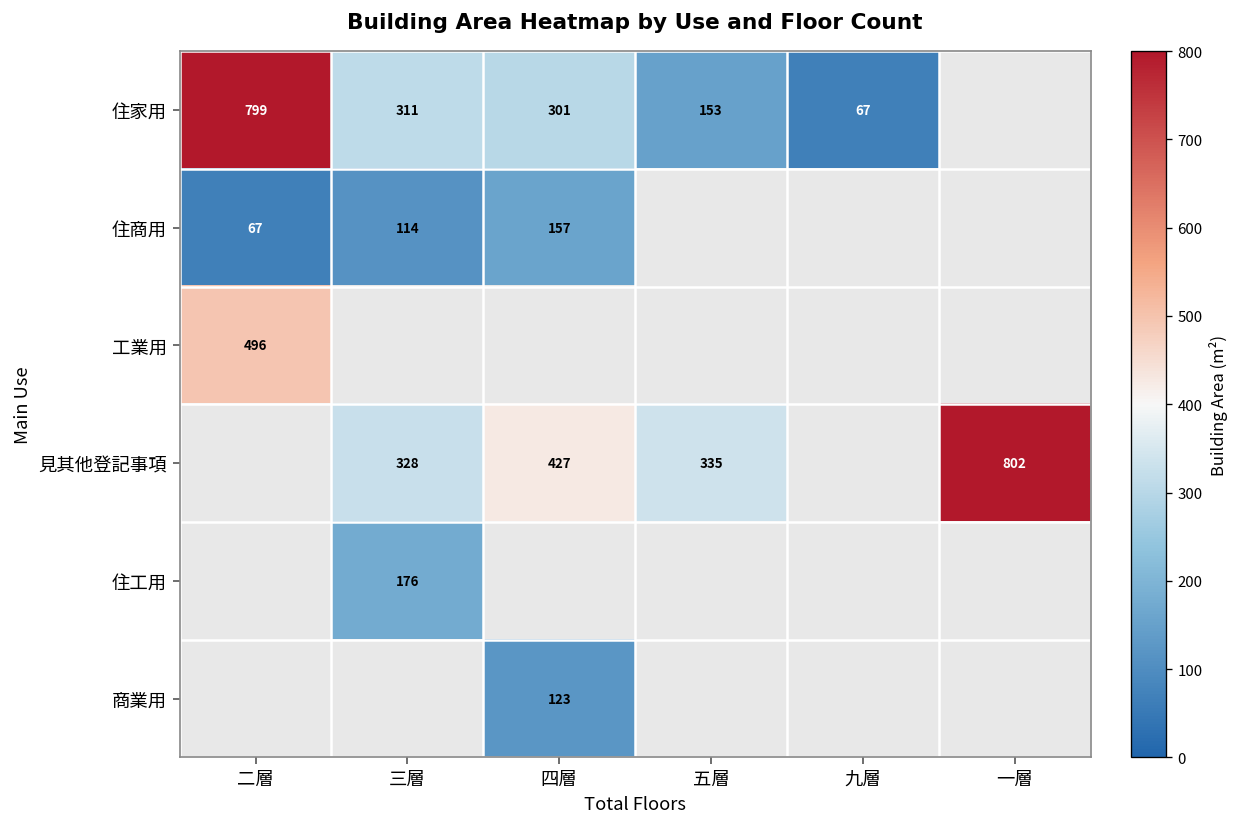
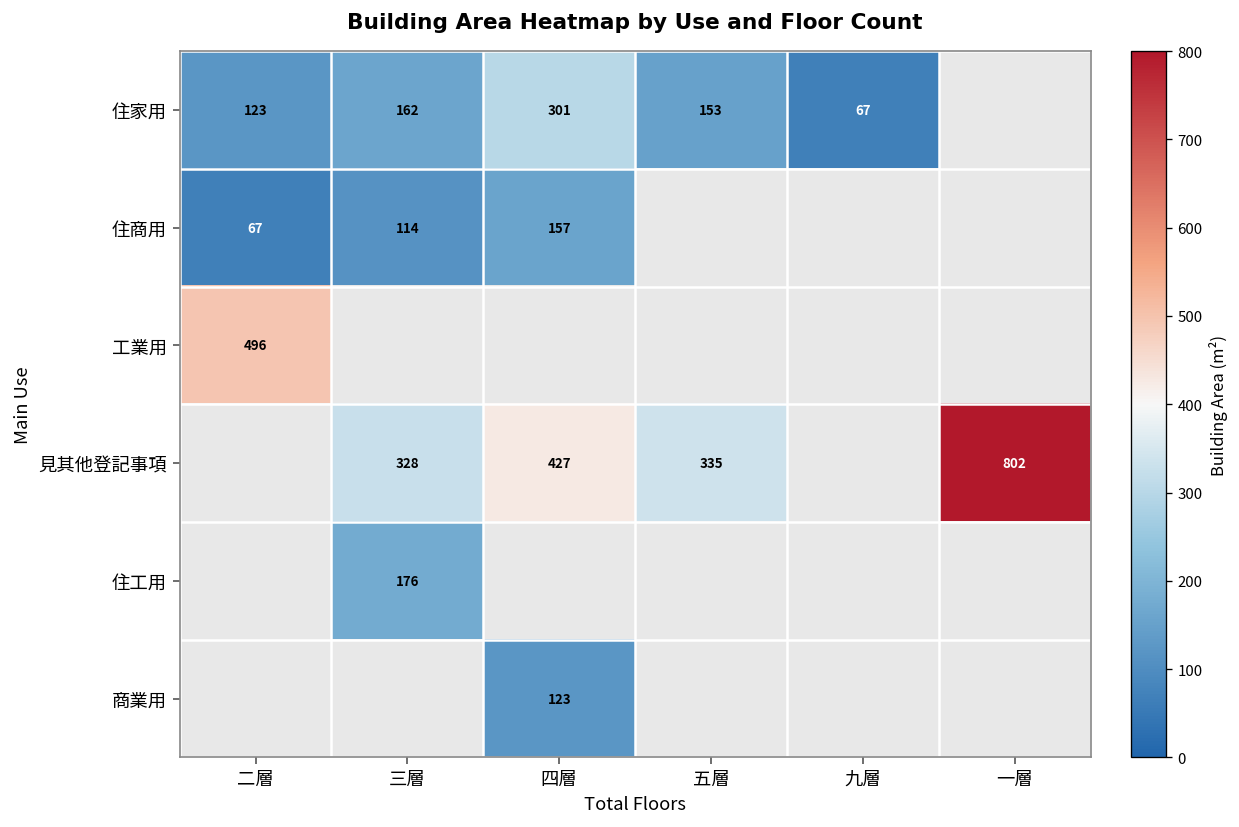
住家用, 二層: 799 -> 123
住家用, 三層: 311 -> 162
